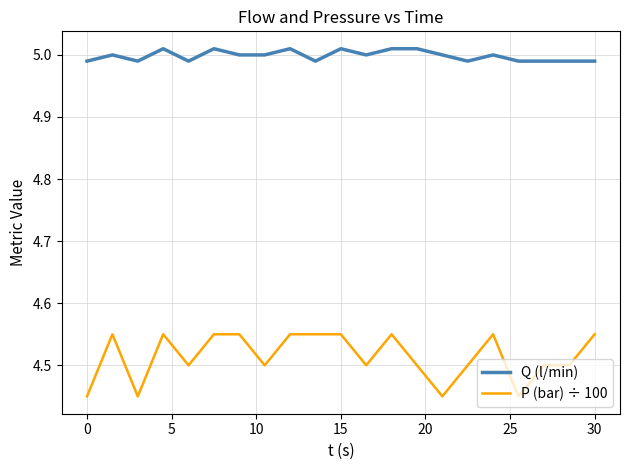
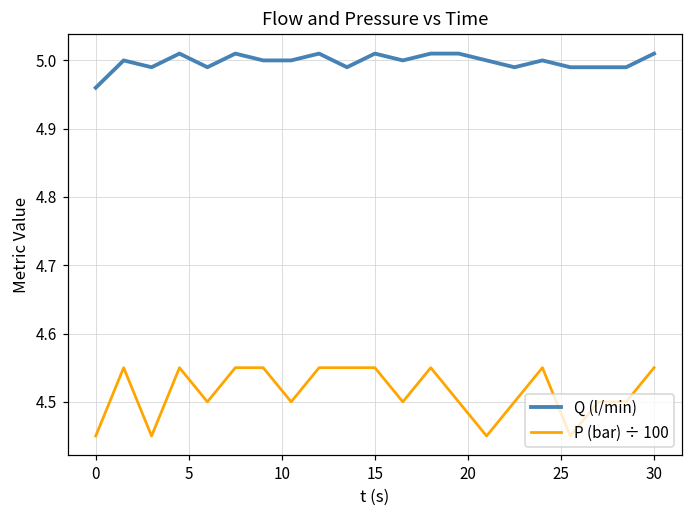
Q (l/min), 0: 4.99 -> 4.96
Q (l/min), 30: 4.99 -> 5.01
